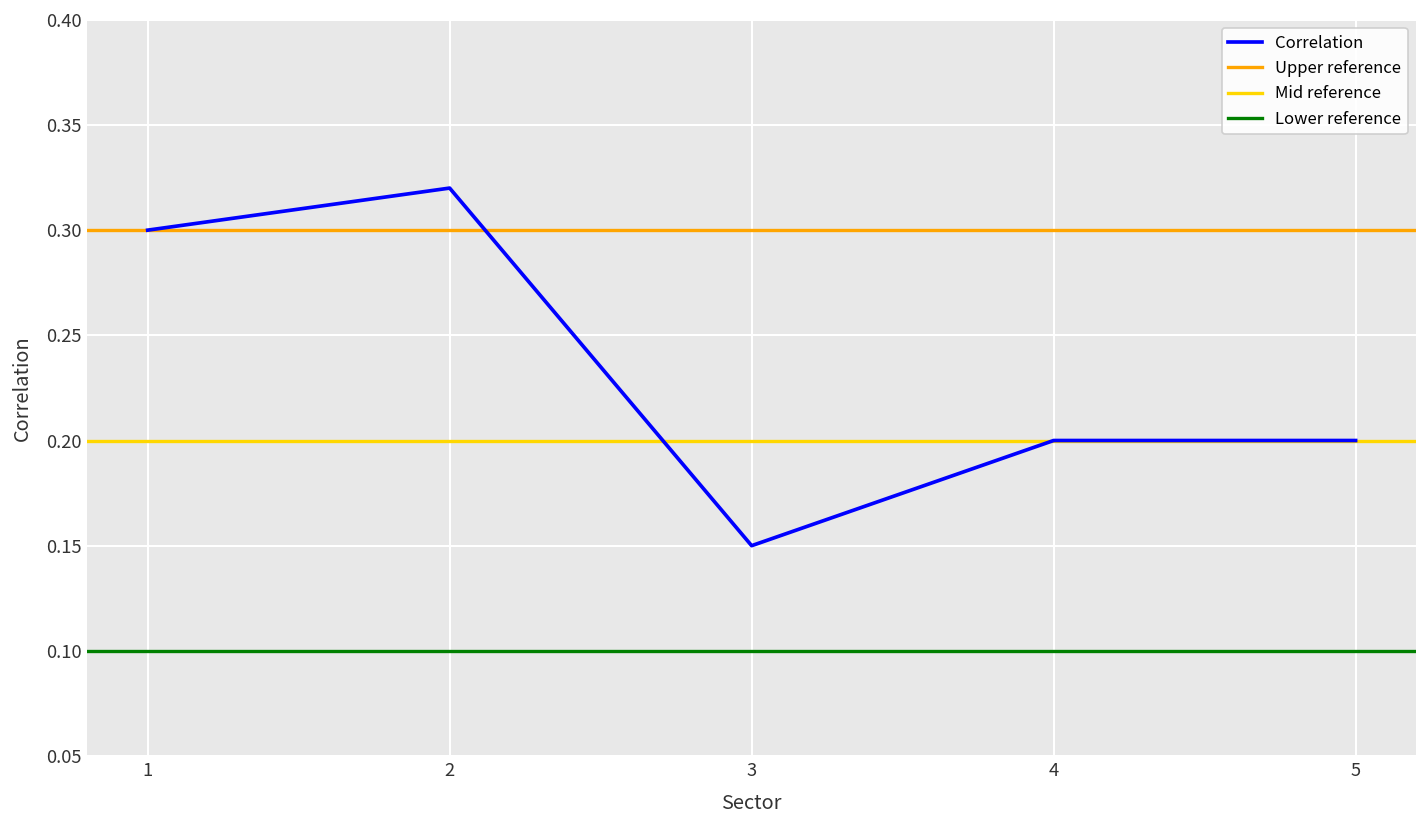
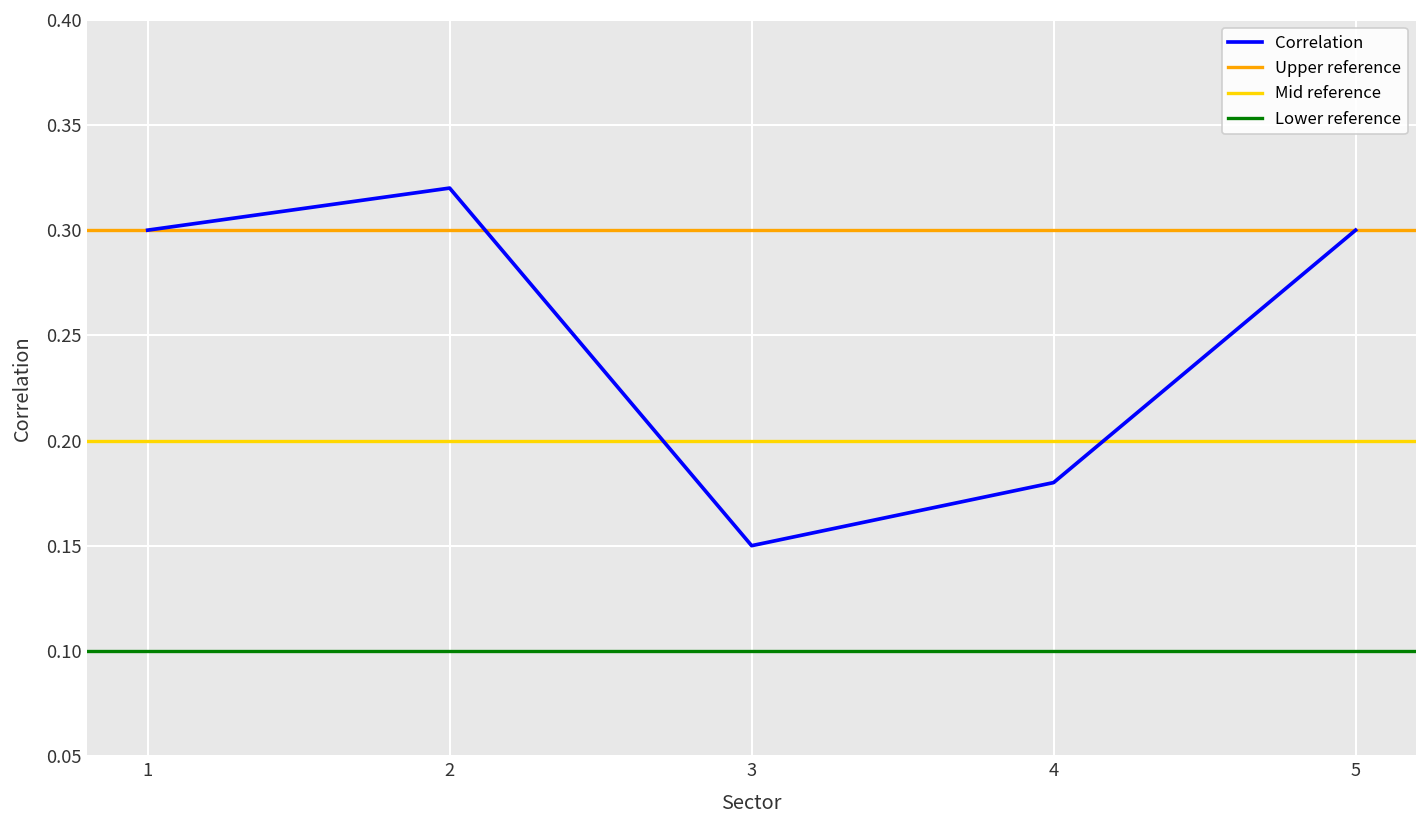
4: 0.20 -> 0.18
5: 0.2 -> 0.3
